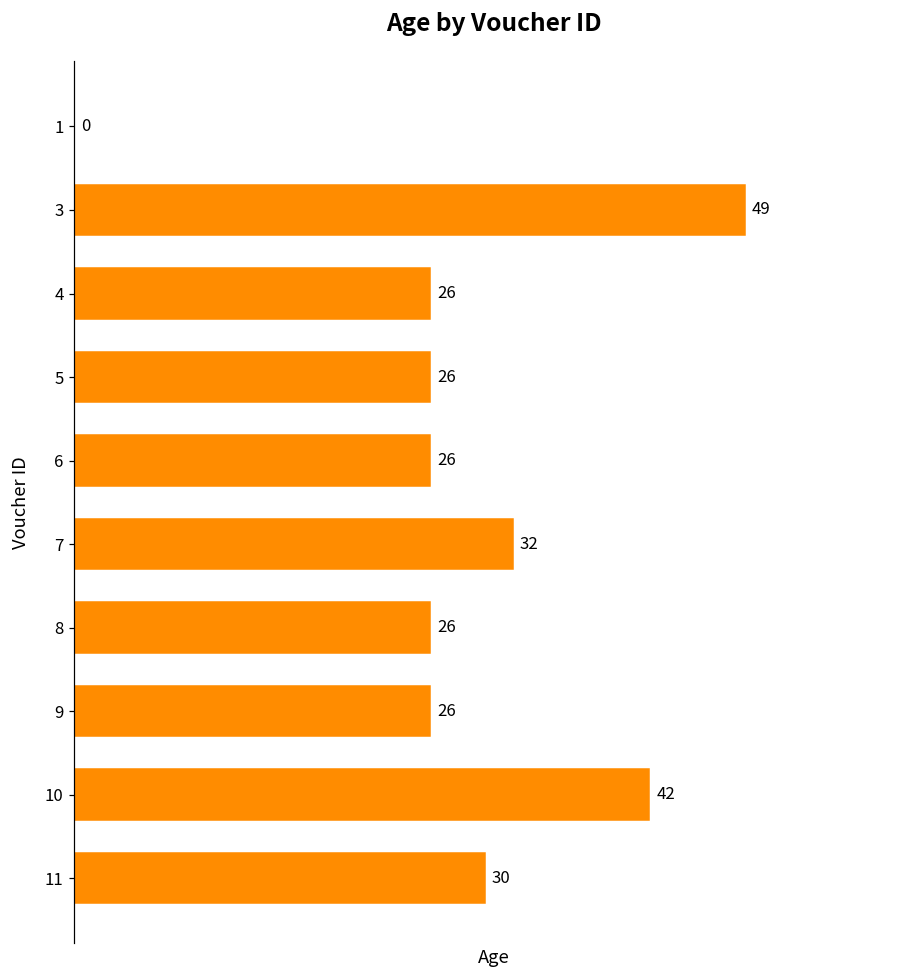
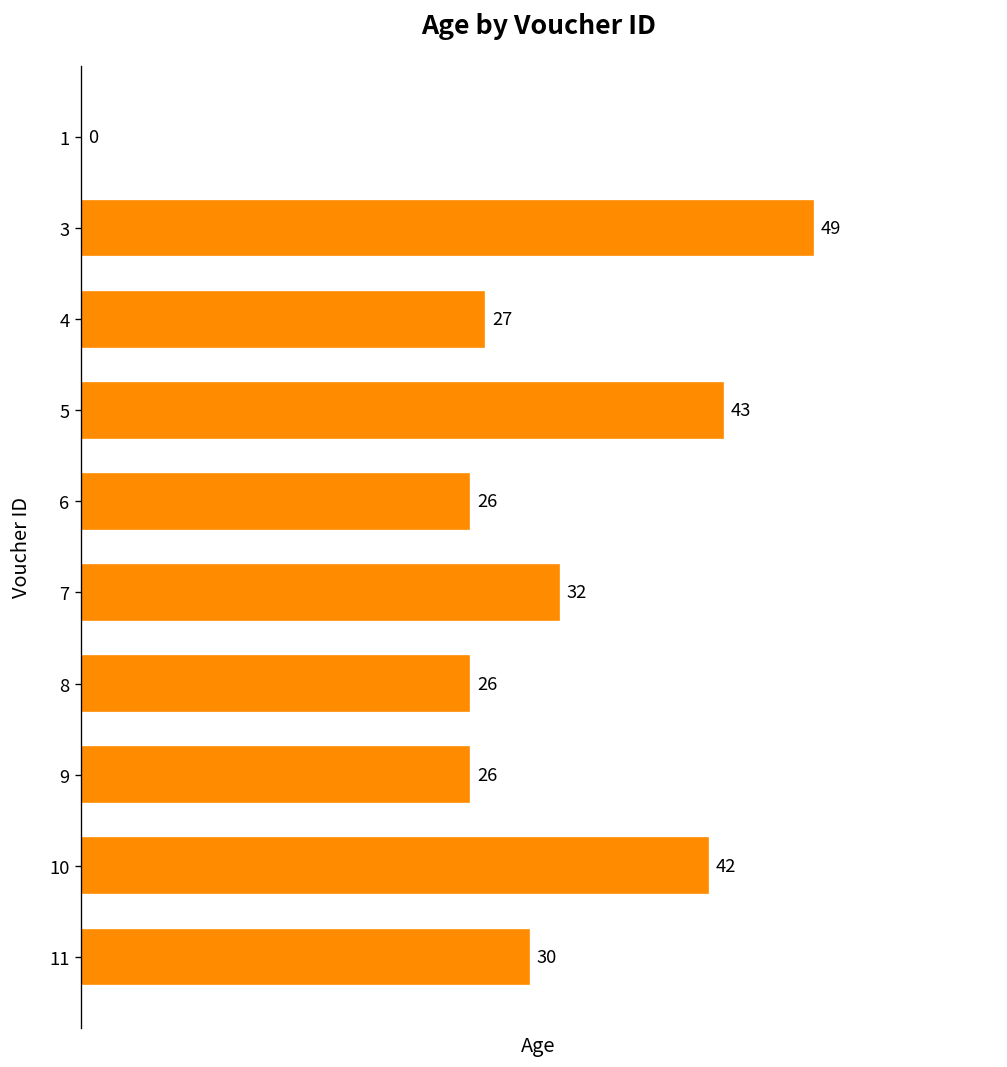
4: 26 -> 27
5: 26 -> 43
